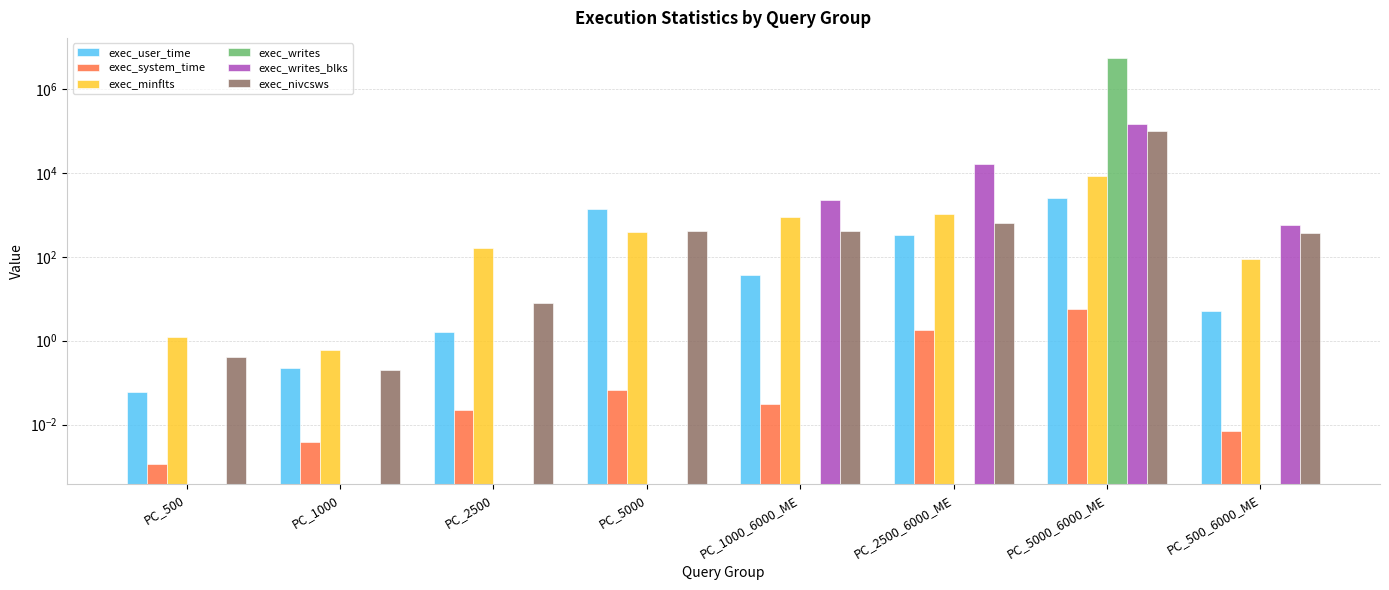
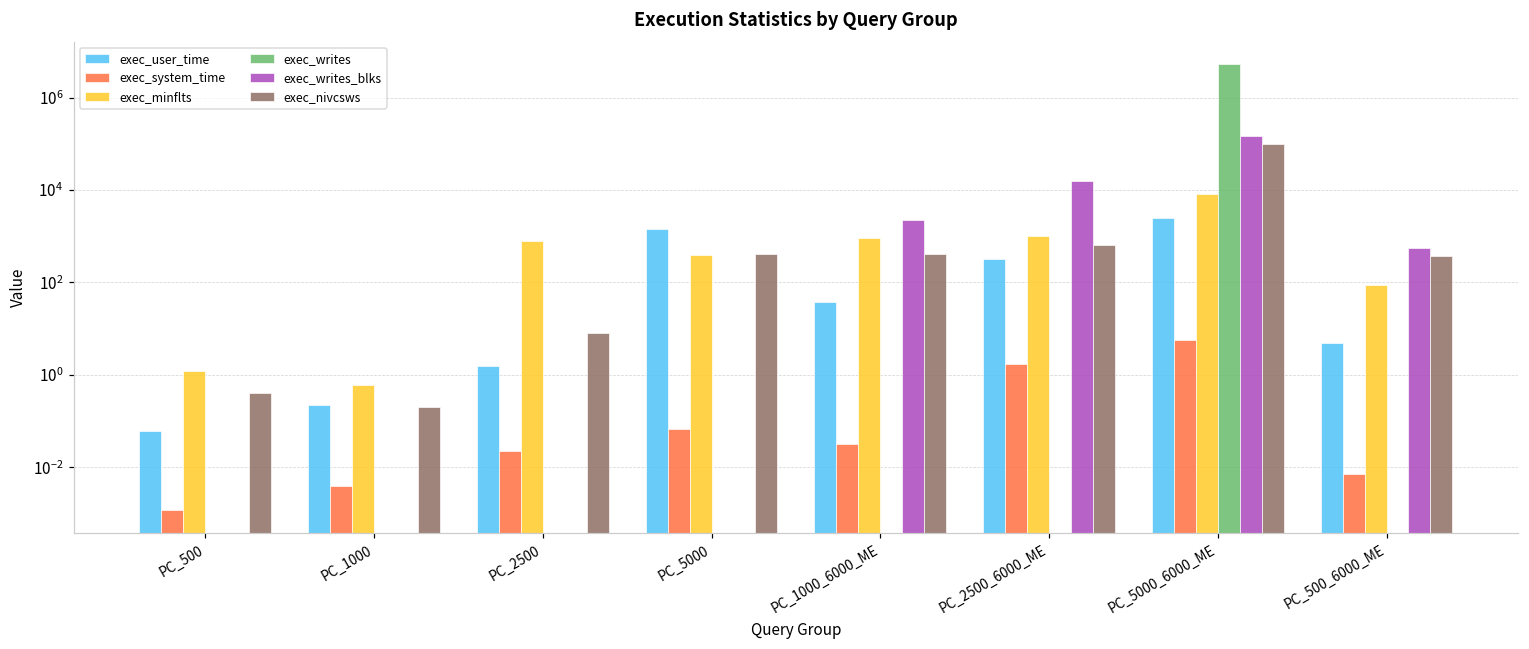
exec_minflts, PC_2500: 160 -> 800
